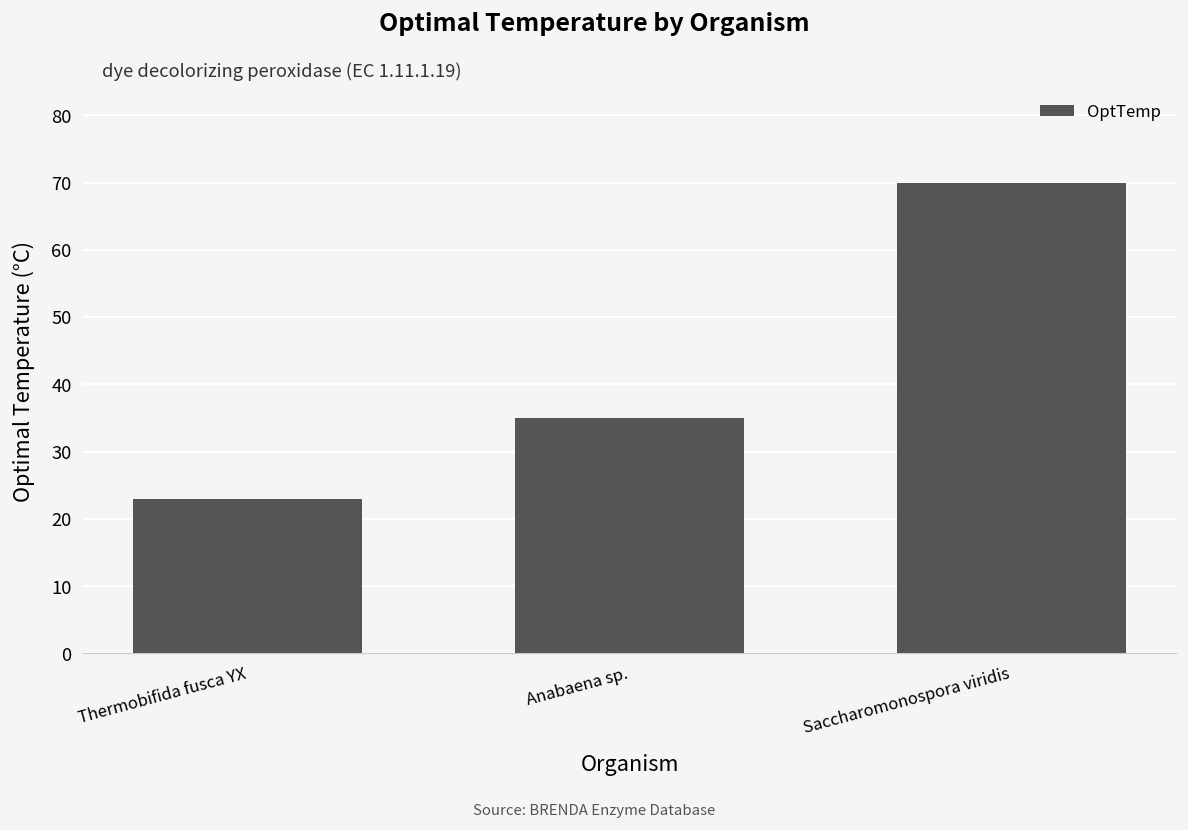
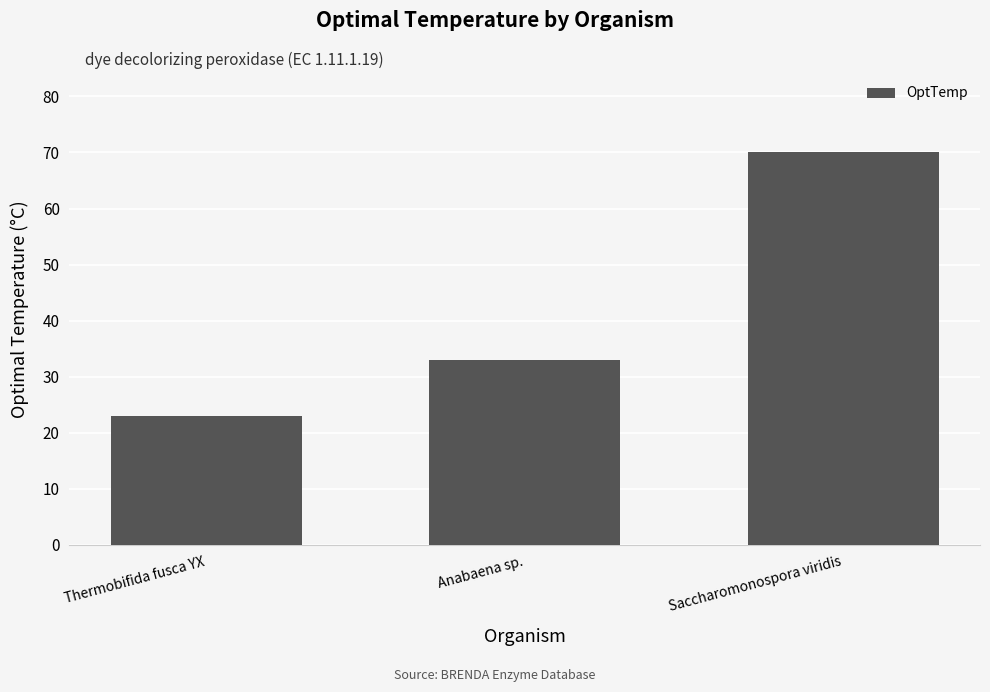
Anabaena sp.: 35 -> 33
